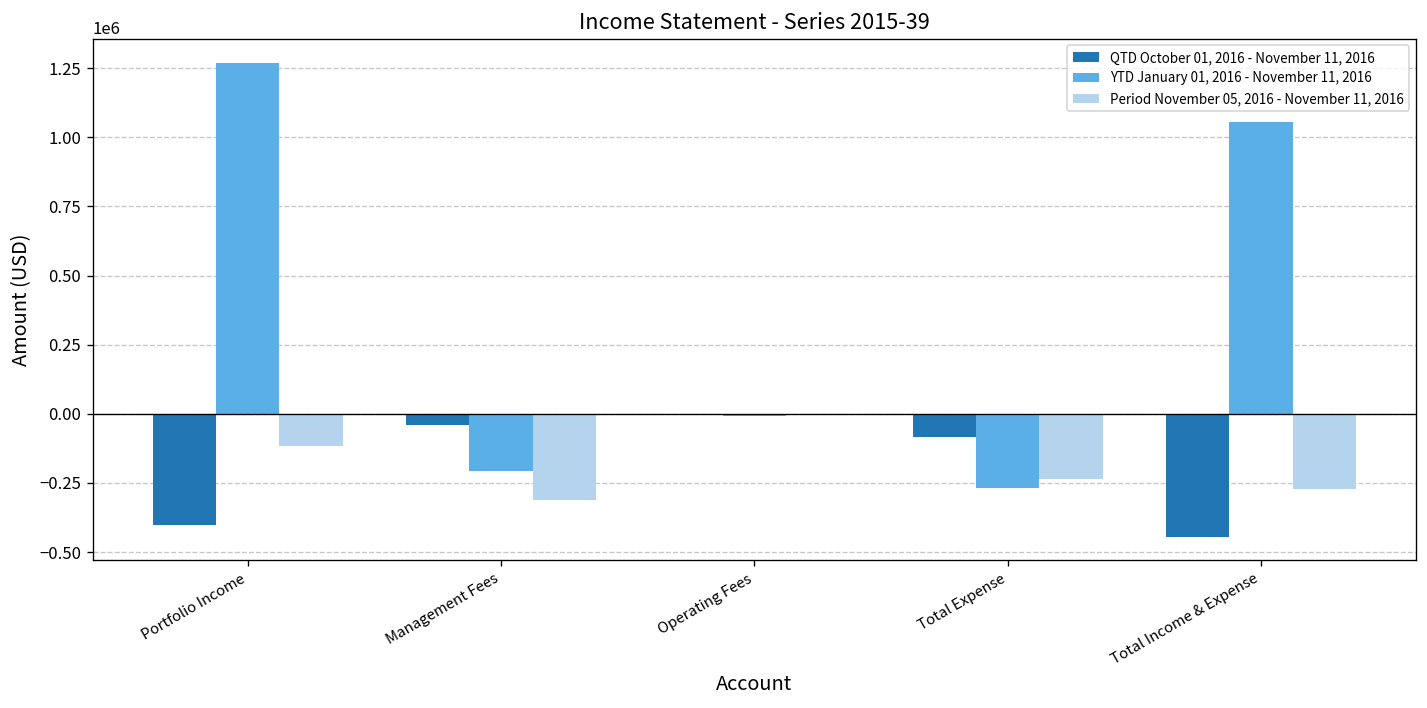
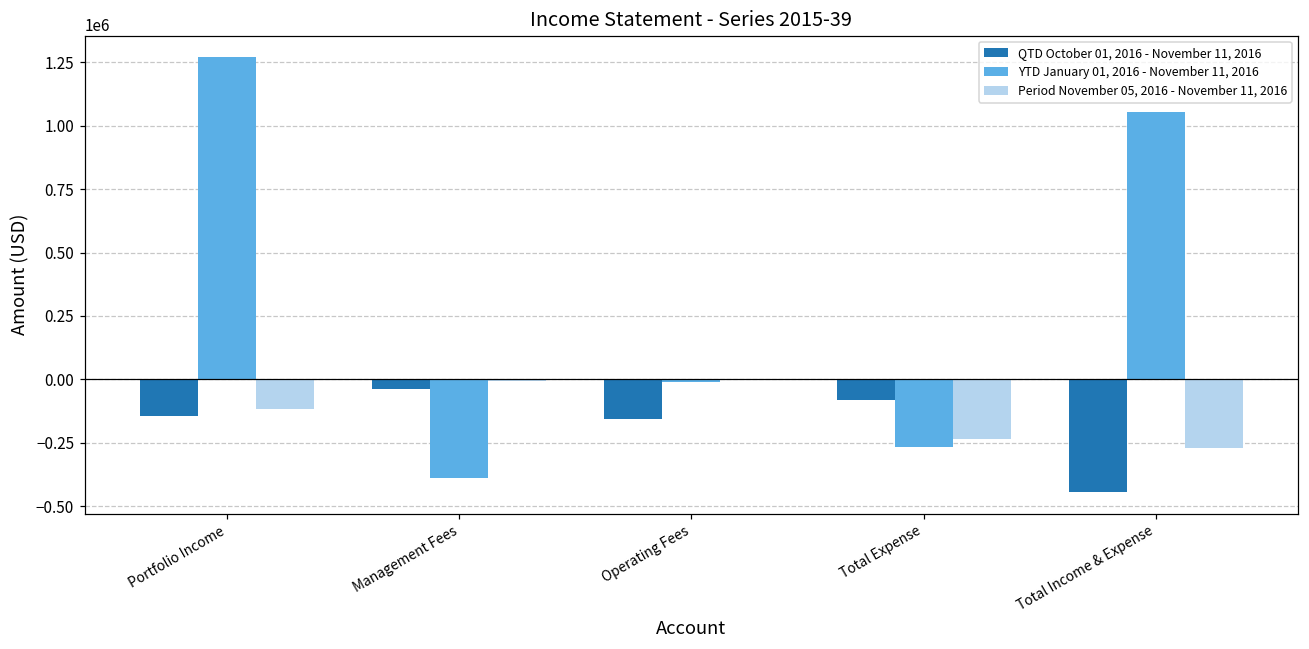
QTD October 01, 2016 - November 11, 2016, Portfolio Income: -400000 -> -140000
YTD January 01, 2016 - November 11, 2016, Management Fees: -210000 -> -390000
Period November 05, 2016 - November 11, 2016, Management Fees: -310000 -> -10000
QTD October 01, 2016 - November 11, 2016, Operating Fees: 0 -> -160000
